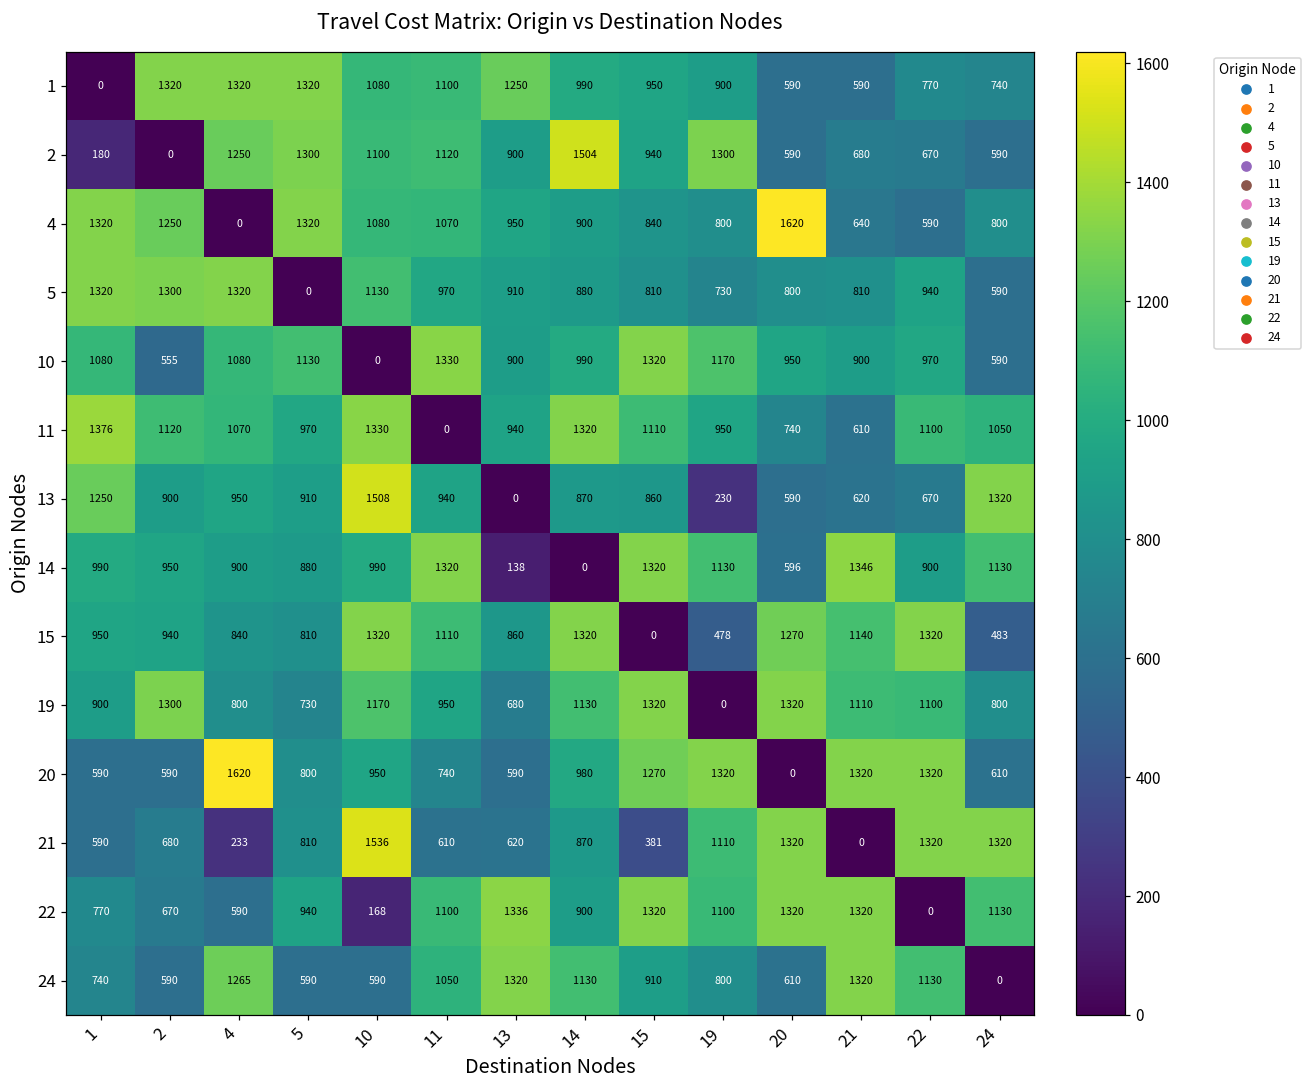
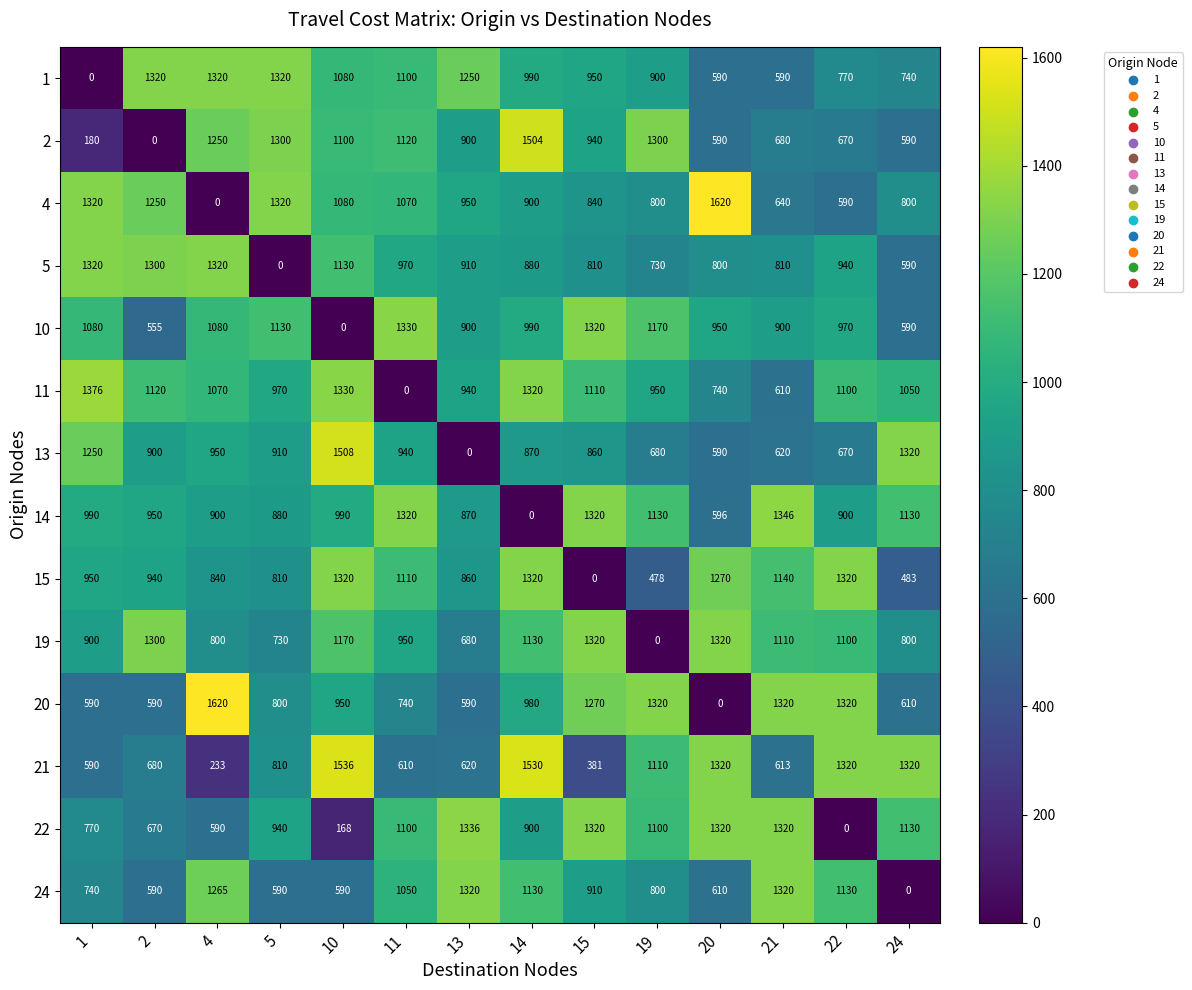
13, 19: 230 -> 680
14, 13: 138 -> 870
21, 14: 870 -> 1530
21, 21: 0 -> 613
